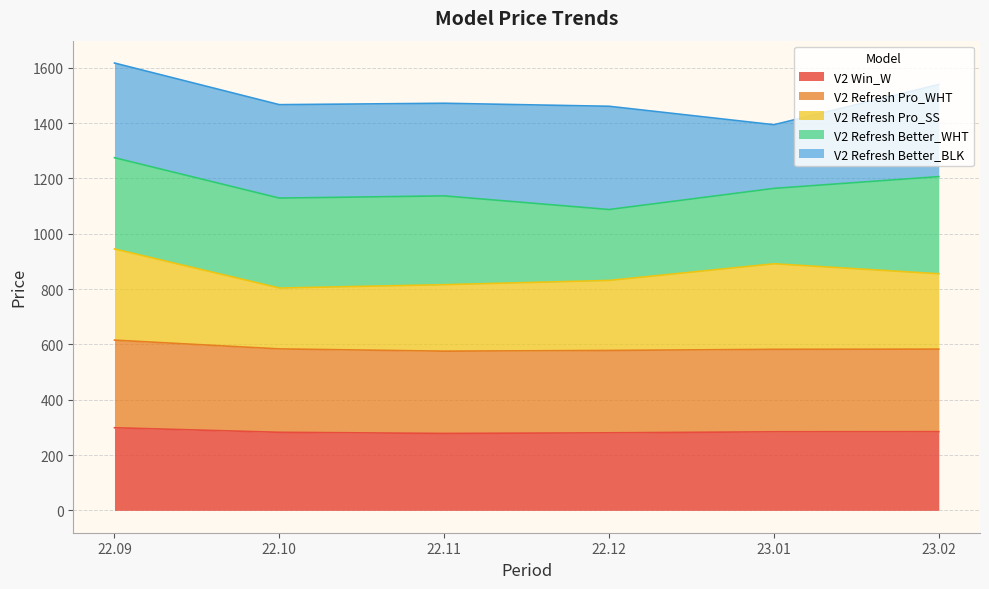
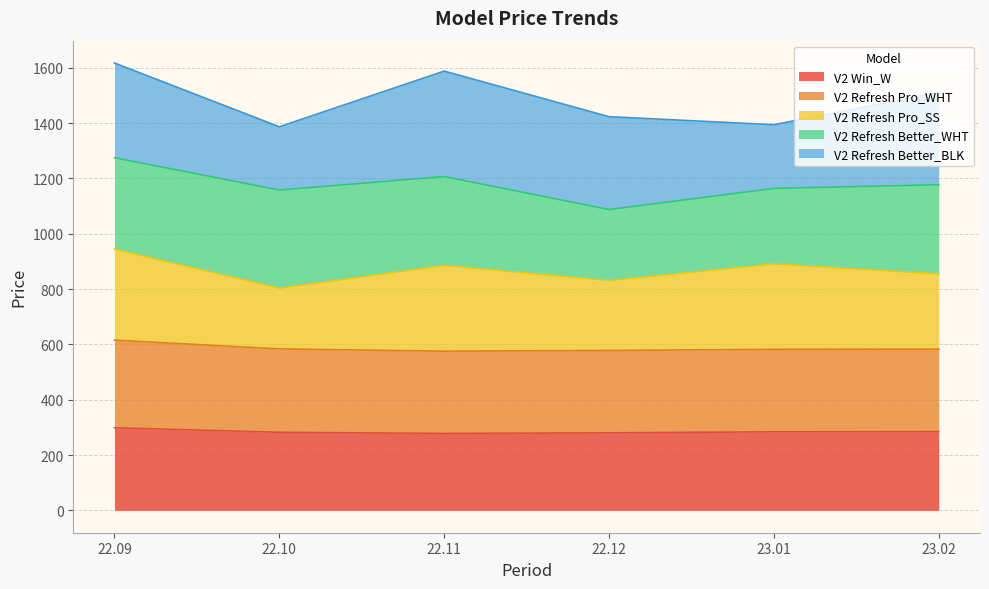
V2 Refresh Better_WHT, 22.10: 330 -> 350
V2 Refresh Better_BLK, 22.10: 340 -> 230
V2 Refresh Pro_SS, 22.11: 240 -> 310
V2 Refresh Better_BLK, 22.11: 330 -> 380
V2 Refresh Better_BLK, 22.12: 370 -> 340
V2 Refresh Better_WHT, 23.02: 350 -> 320
